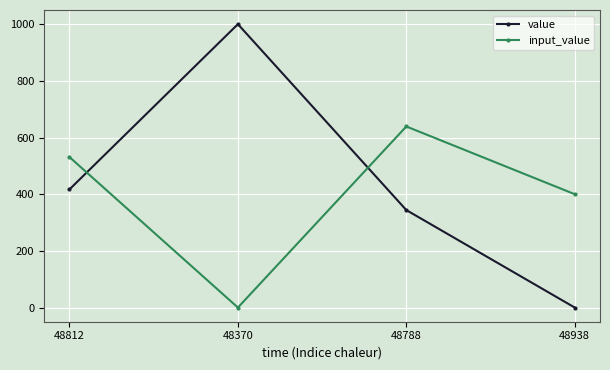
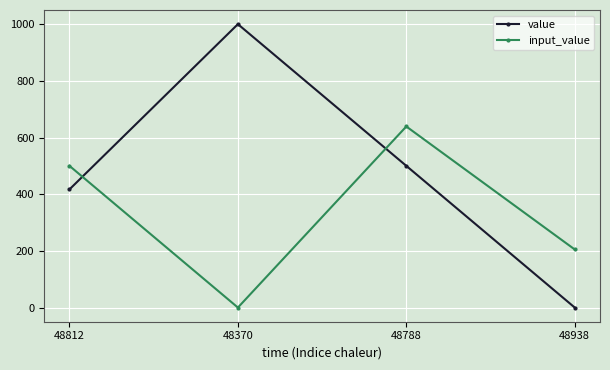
input_value, 48812: 530 -> 500
value, 48788: 340 -> 500
input_value, 48938: 400 -> 210
